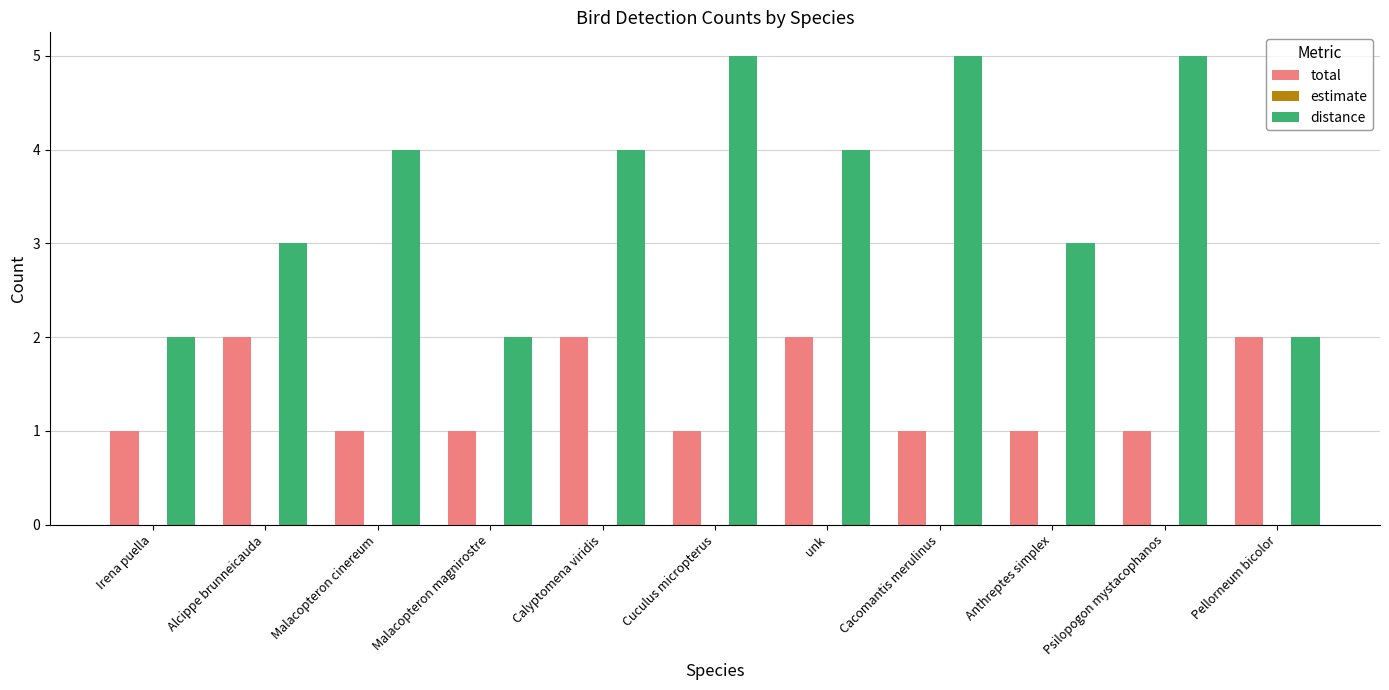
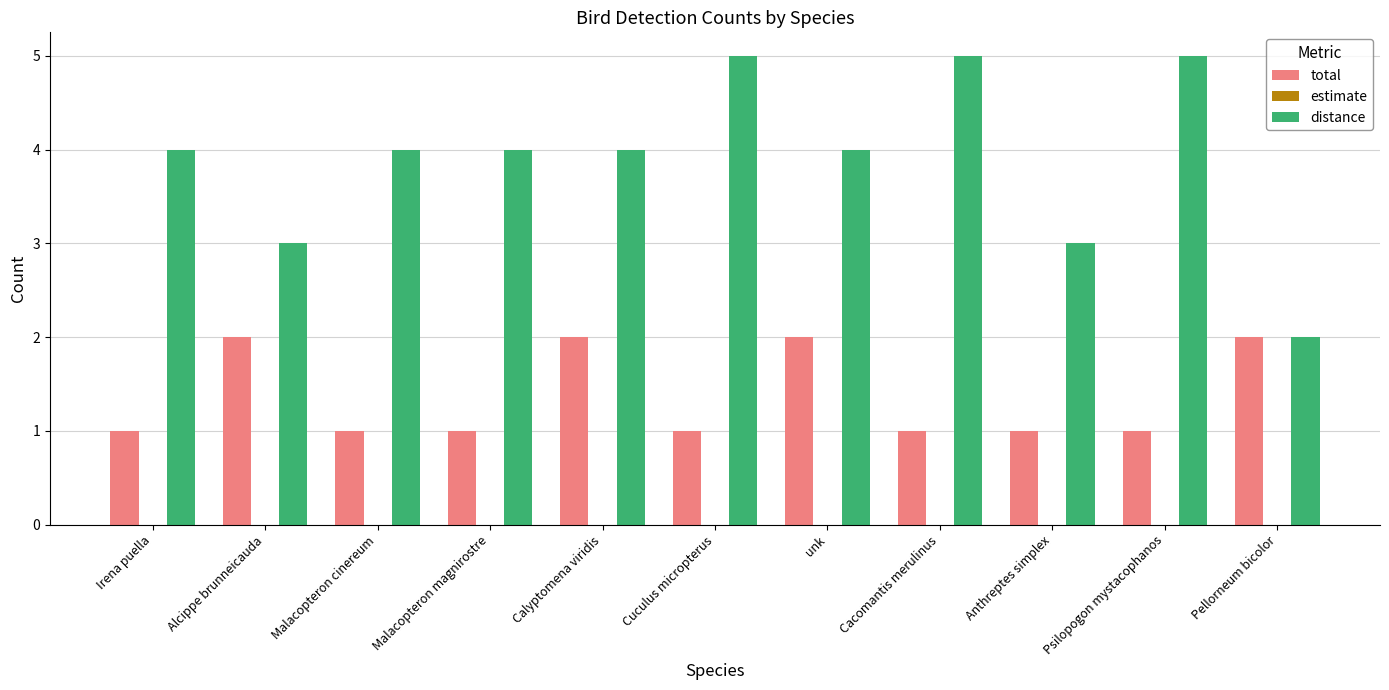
distance, Irena puella: 2 -> 4
distance, Malacopteron magnirostre: 2 -> 4
